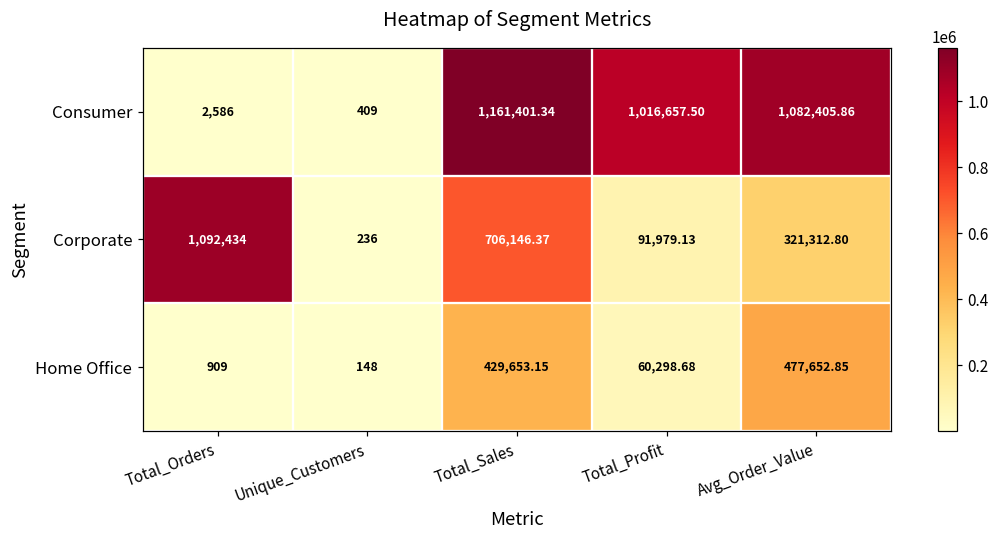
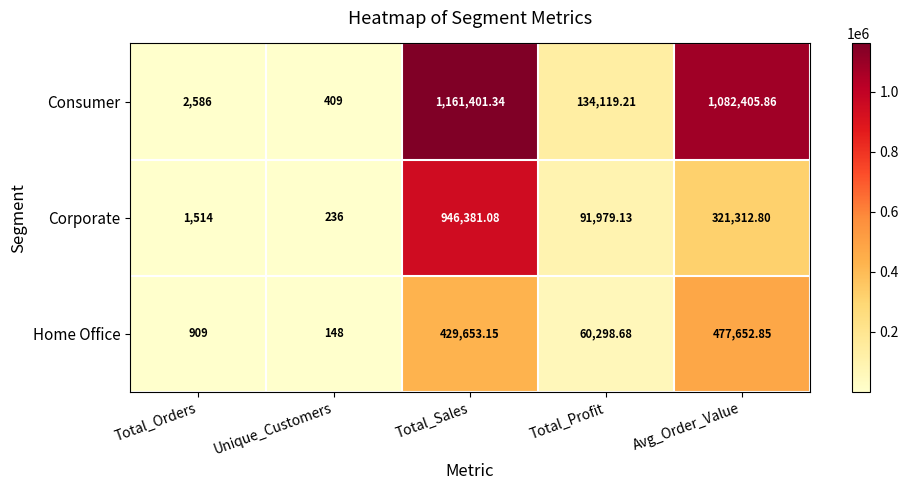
Consumer, Total_Profit: 1,016,657.50 -> 134,119.21
Corporate, Total_Orders: 1,092,434 -> 1,514
Corporate, Total_Sales: 706,146.37 -> 946,381.08
